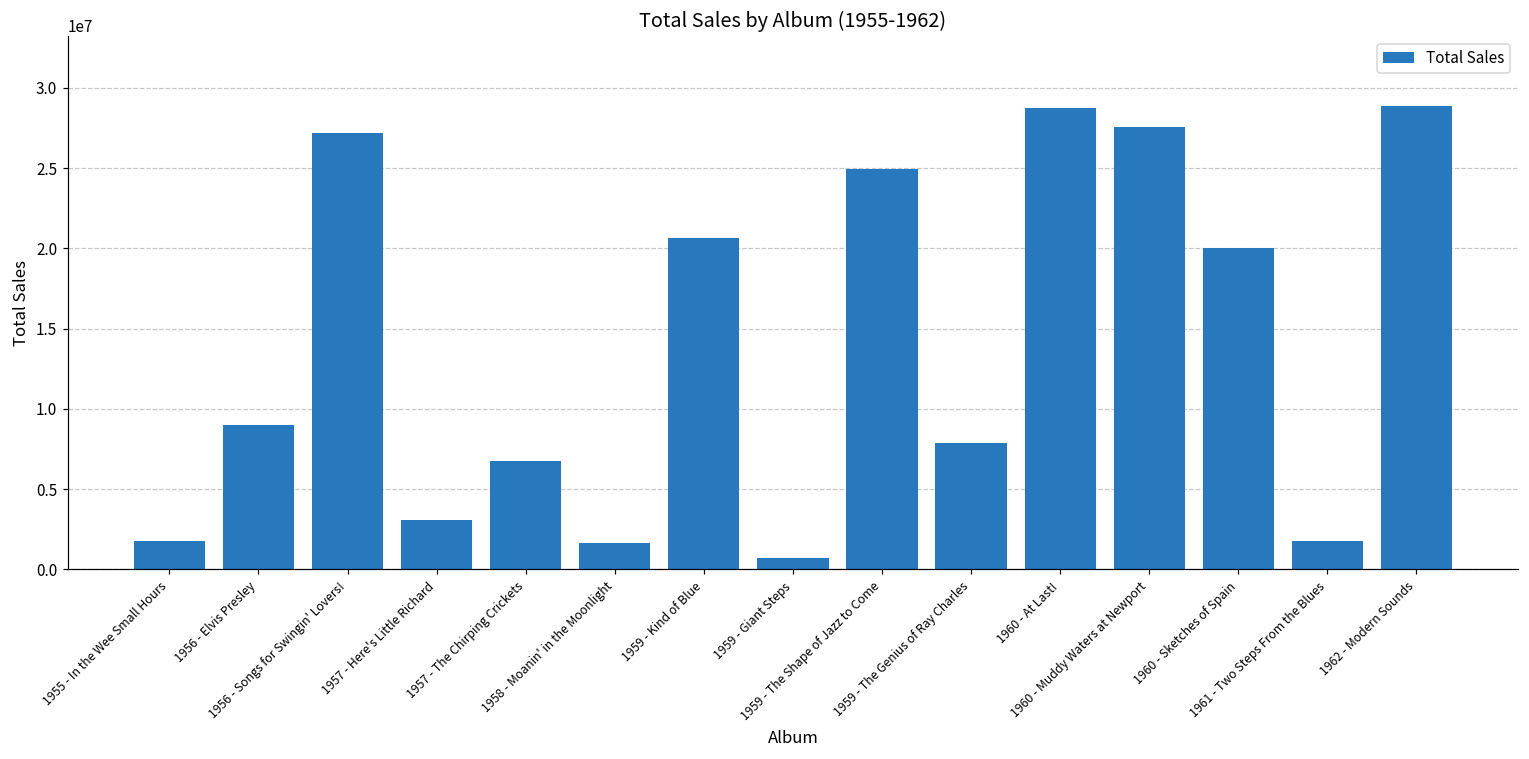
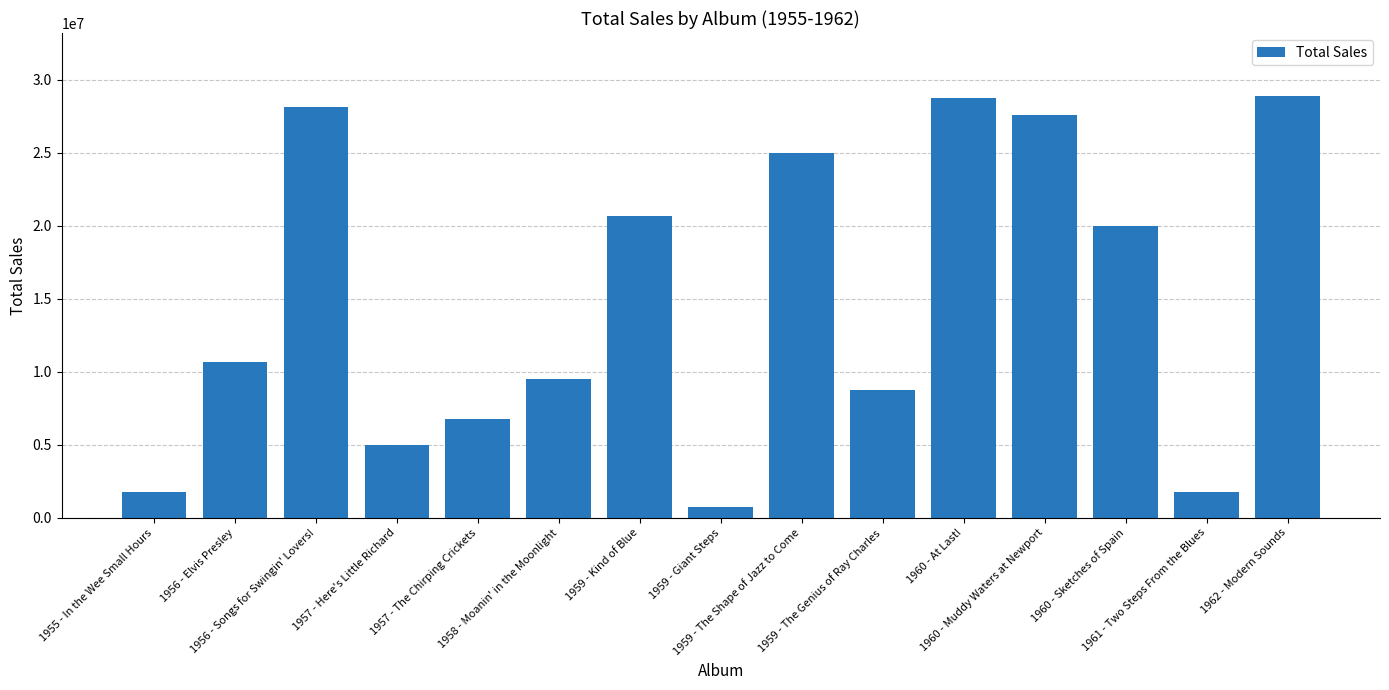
1956 - Elvis Presley: 9000000 -> 10600000
1956 - Songs for Swingin' Lovers!: 27200000 -> 28200000
1957 - Here's Little Richard: 3100000 -> 5000000
1958 - Moanin' in the Moonlight: 1600000 -> 9500000
1959 - The Genius of Ray Charles: 7900000 -> 8800000
